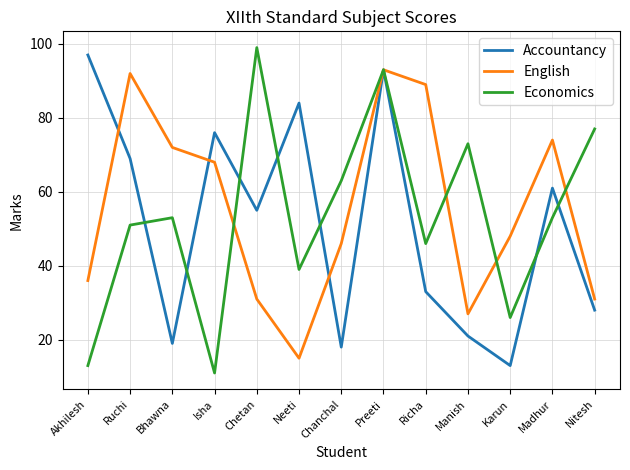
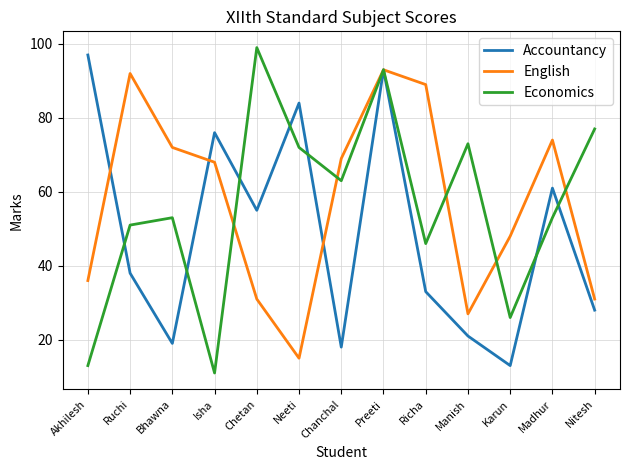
Accountancy, Ruchi: 69 -> 38
Economics, Neeti: 39 -> 72
English, Chanchal: 46 -> 69
